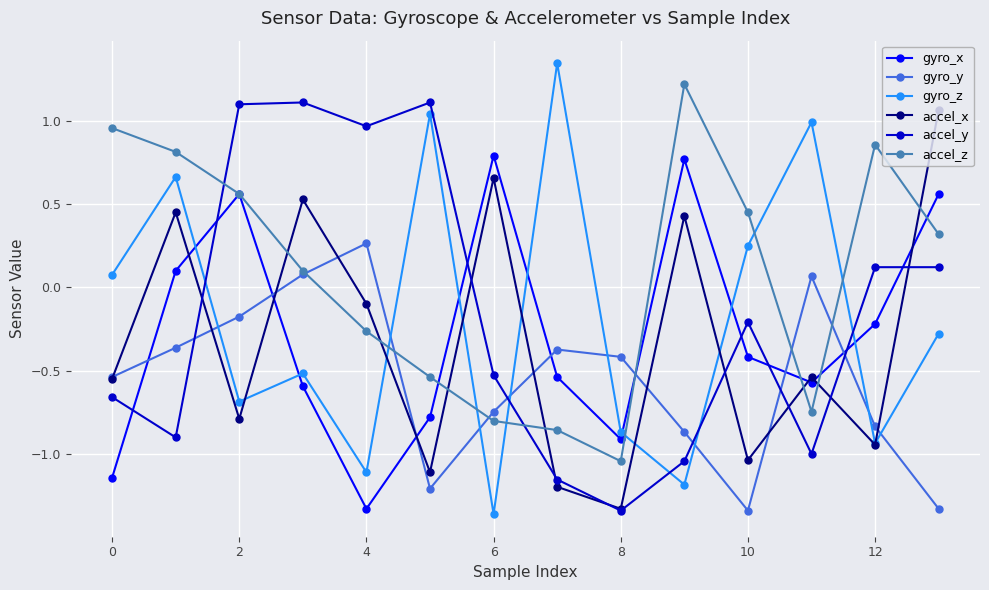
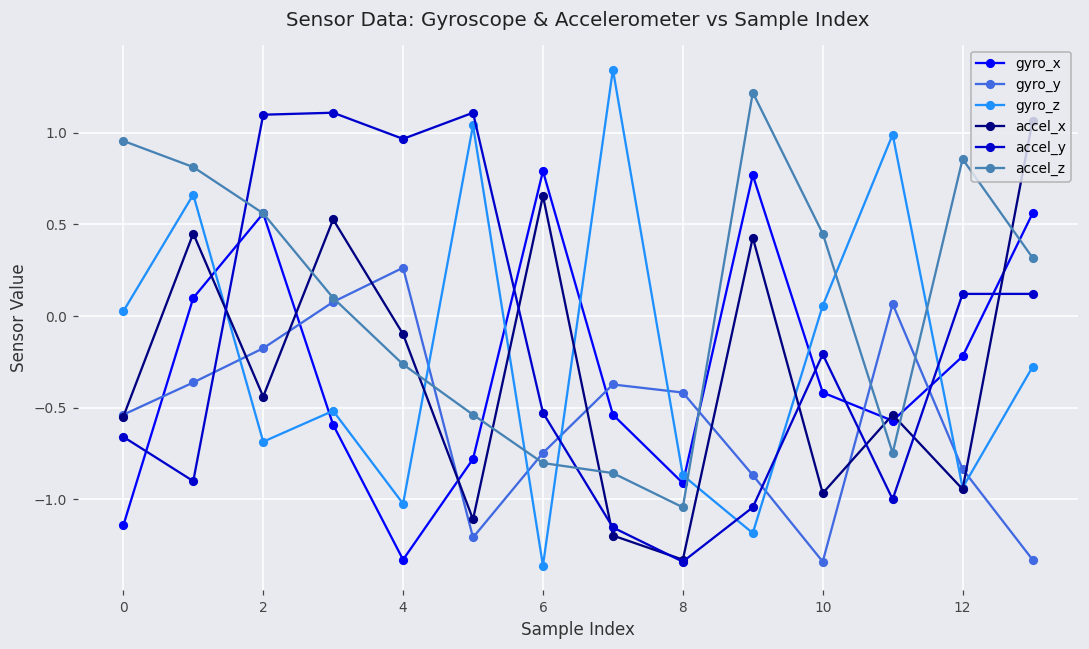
gyro_z, 0: 0.08 -> 0.03
accel_x, 2: -0.79 -> -0.44
gyro_z, 4: -1.11 -> -1.02
gyro_z, 10: 0.25 -> 0.06
accel_x, 10: -1.04 -> -0.97
